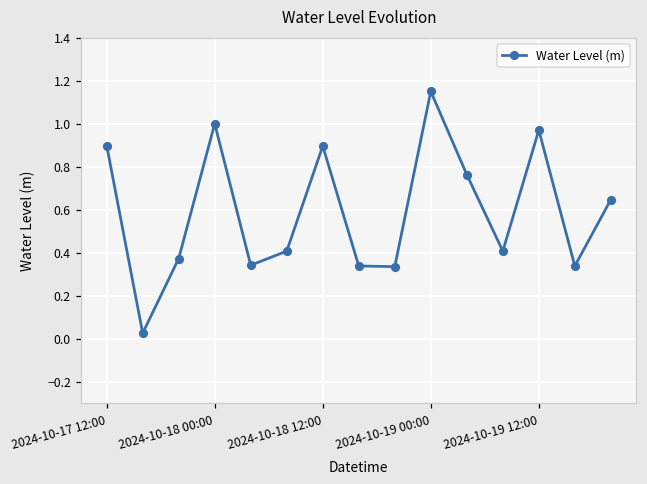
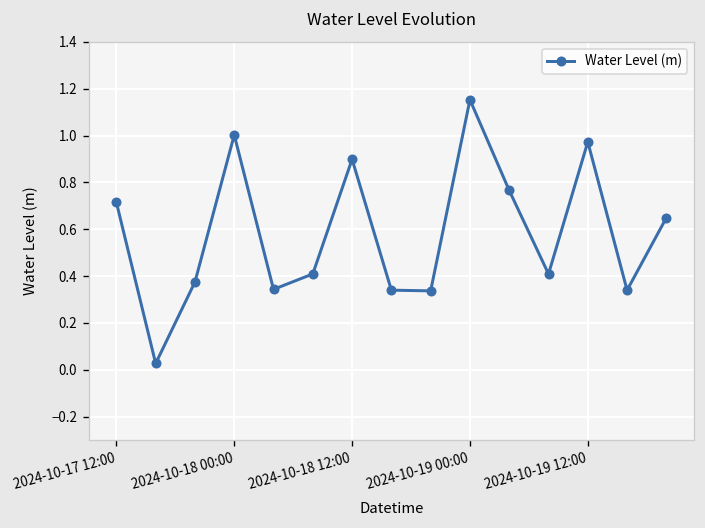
2024-10-17 12:00: 0.90 -> 0.71
